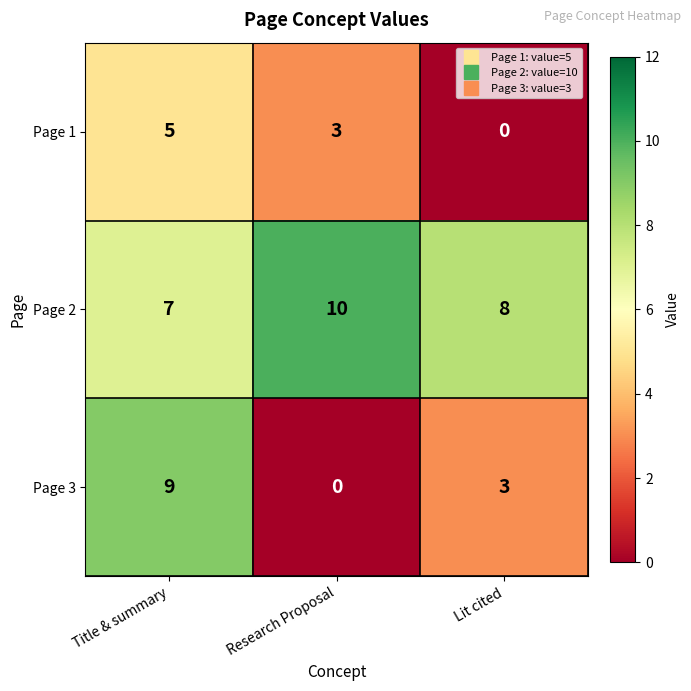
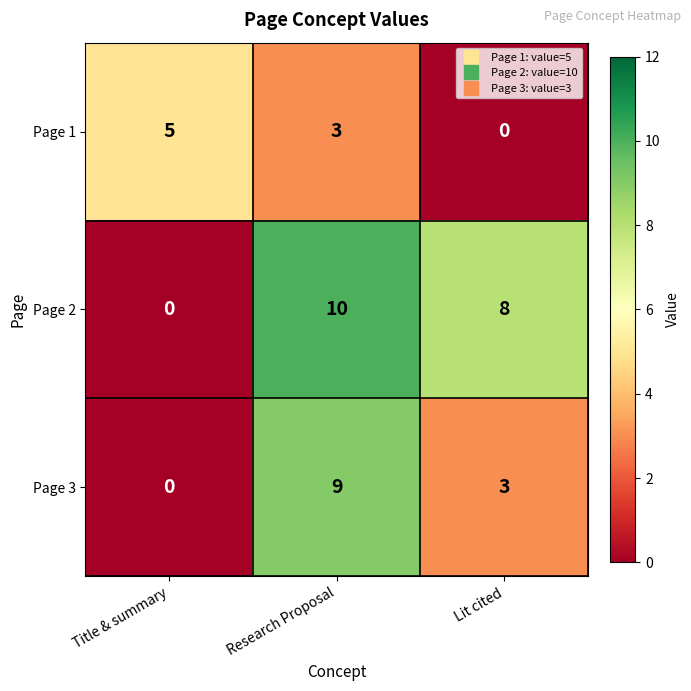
Page 2, Title & summary: 7 -> 0
Page 3, Title & summary: 9 -> 0
Page 3, Research Proposal: 0 -> 9
